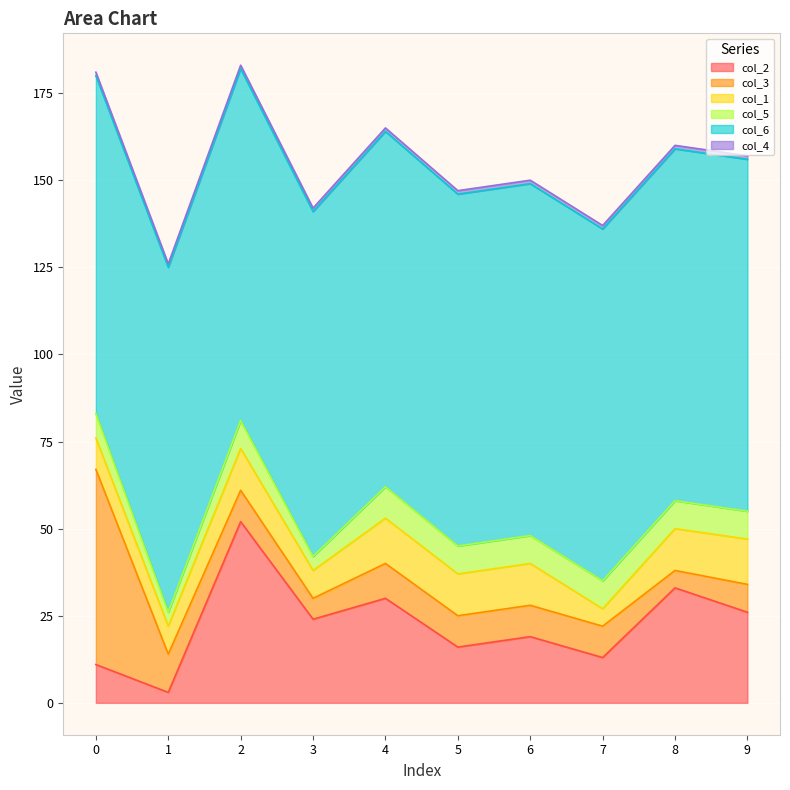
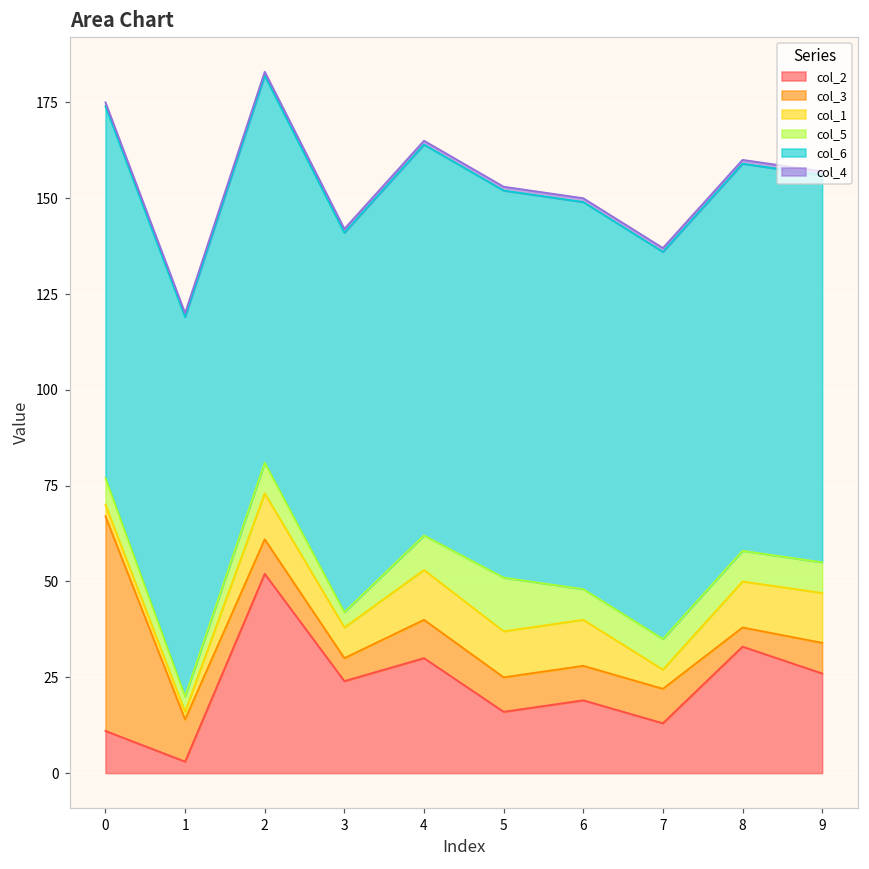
col_1, 0: 9 -> 3
col_1, 1: 8 -> 2
col_5, 5: 8 -> 14
